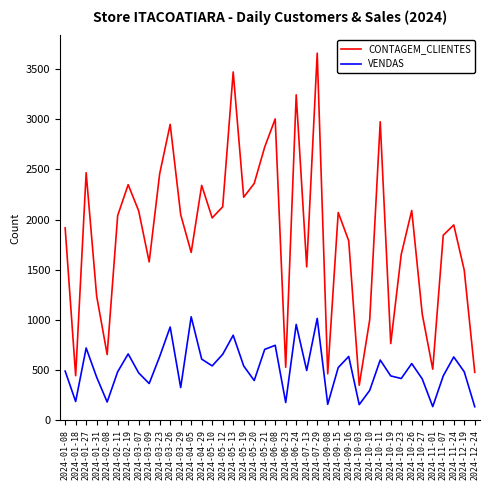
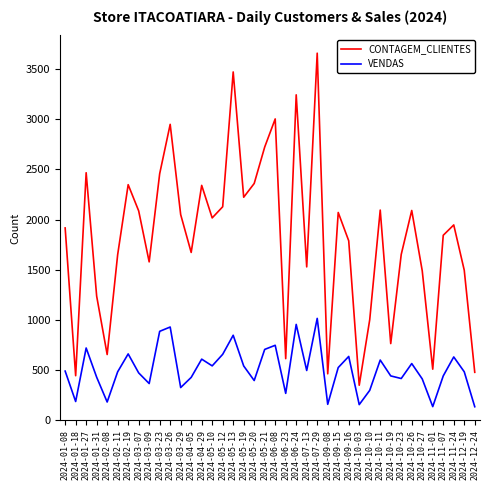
CONTAGEM_CLIENTES, 2024-02-11: 2040 -> 1650
VENDAS, 2024-03-23: 640 -> 890
VENDAS, 2024-04-05: 1030 -> 430
CONTAGEM_CLIENTES, 2024-06-23: 530 -> 610
VENDAS, 2024-06-23: 180 -> 270
CONTAGEM_CLIENTES, 2024-10-11: 2970 -> 2090
CONTAGEM_CLIENTES, 2024-10-27: 1060 -> 1490
